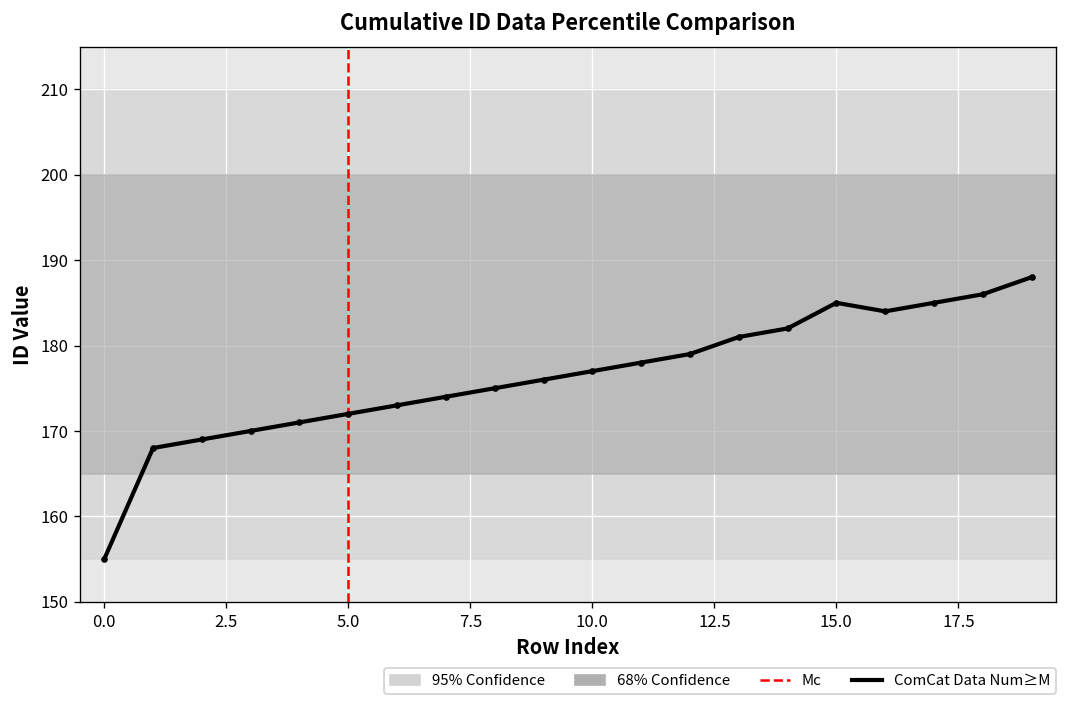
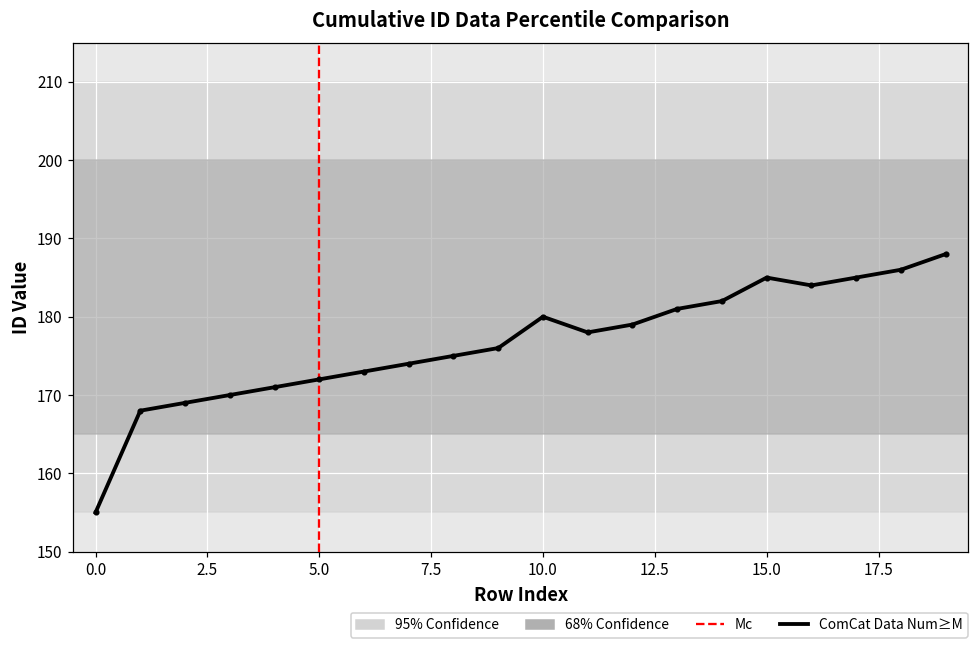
10.0: 177 -> 180
